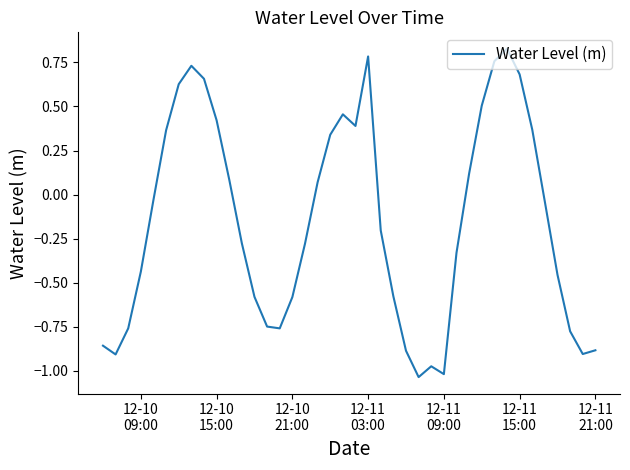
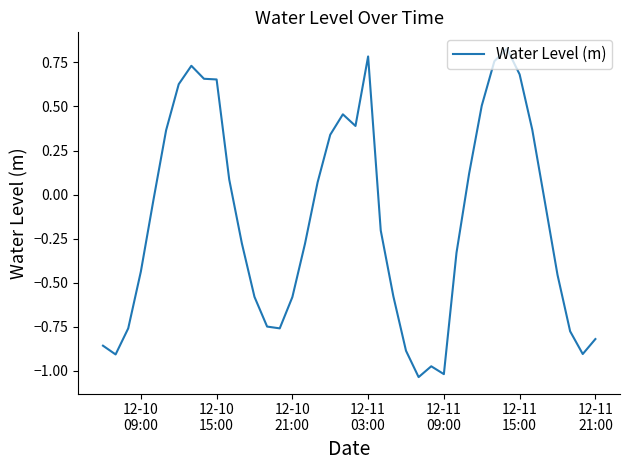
12-10 15:00: 0.42 -> 0.65
12-11 21:00: -0.88 -> -0.82
